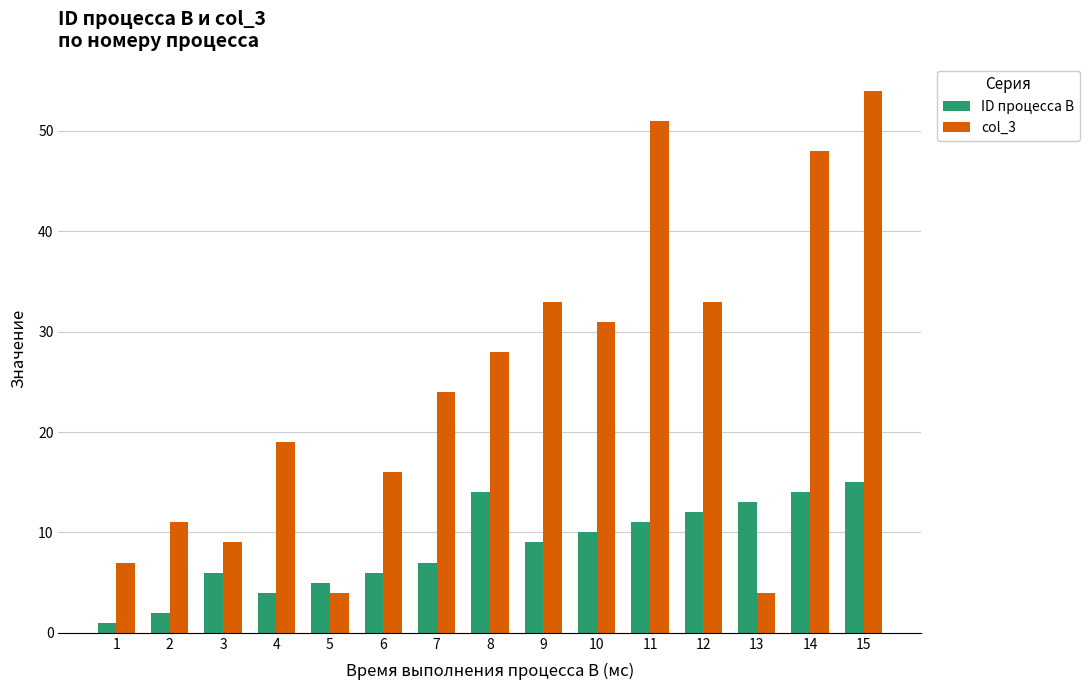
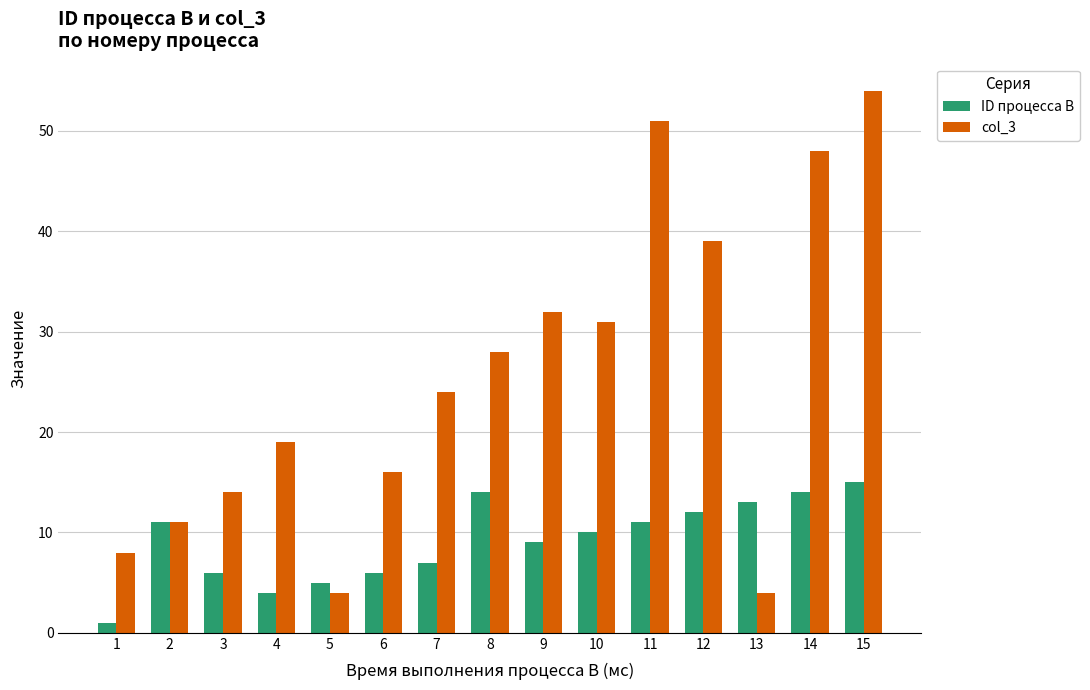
col_3, 1: 7 -> 8
ID процесса B, 2: 2 -> 11
col_3, 3: 9 -> 14
col_3, 9: 33 -> 32
col_3, 12: 33 -> 39
